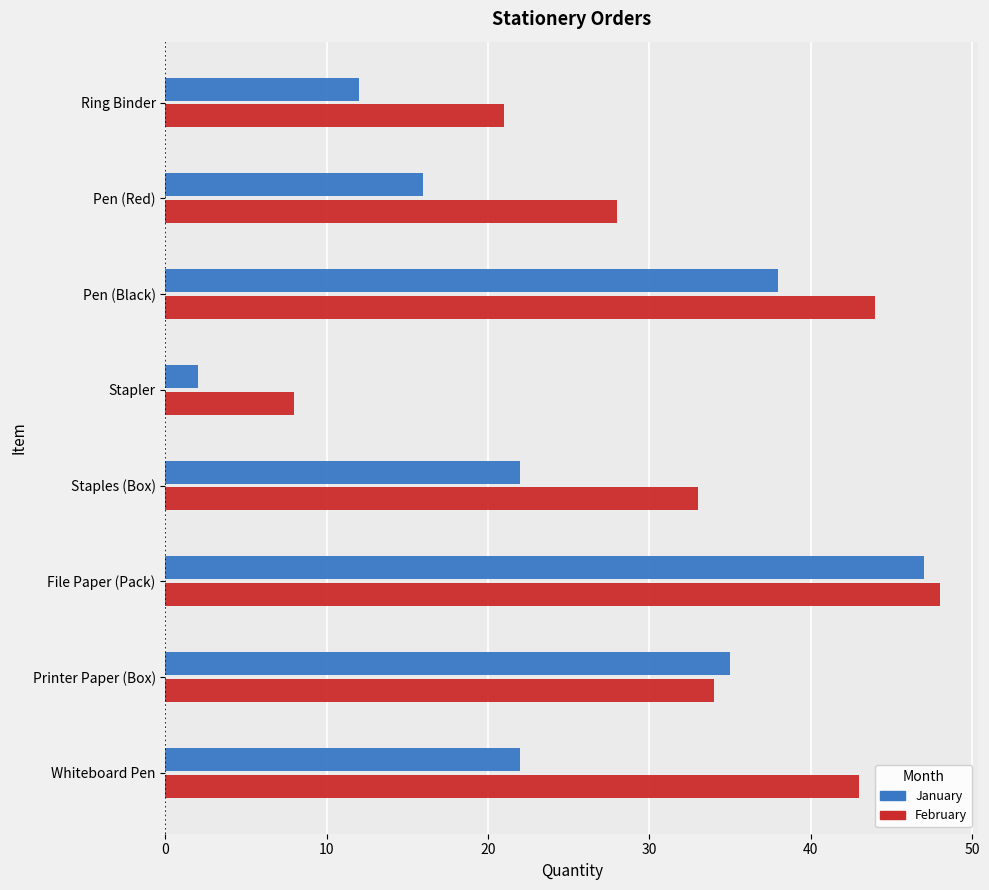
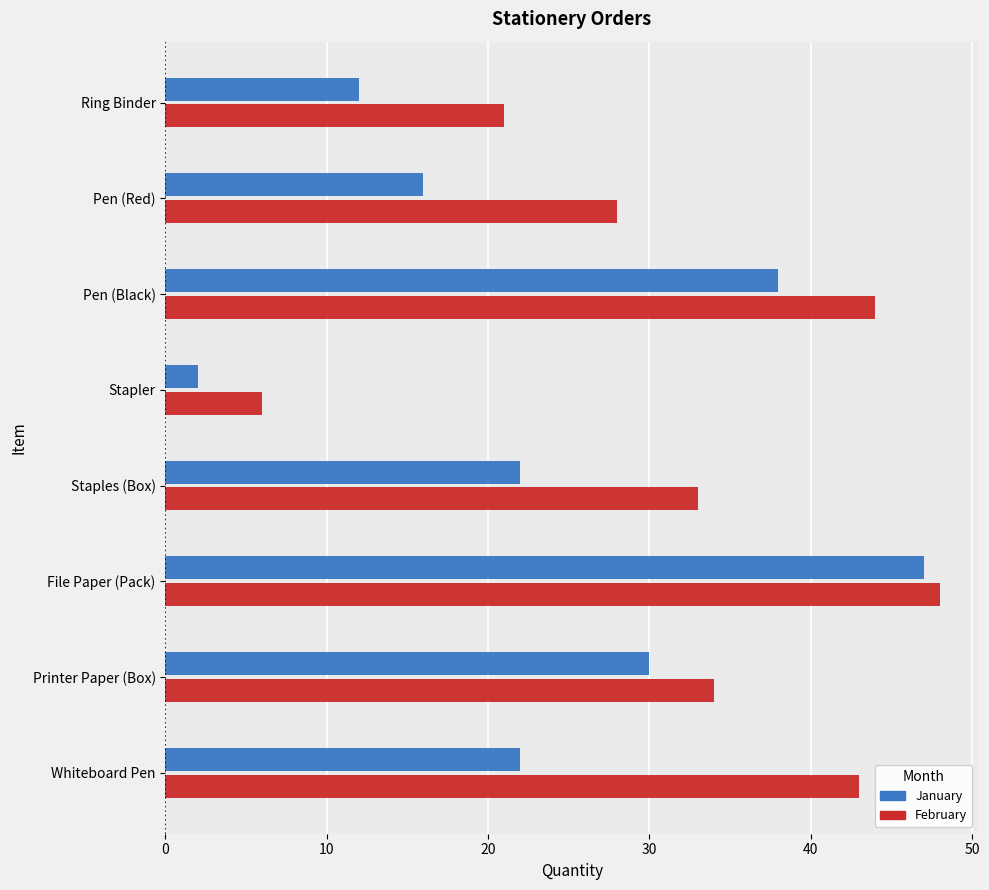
February, Stapler: 8 -> 6
January, Printer Paper (Box): 35 -> 30
